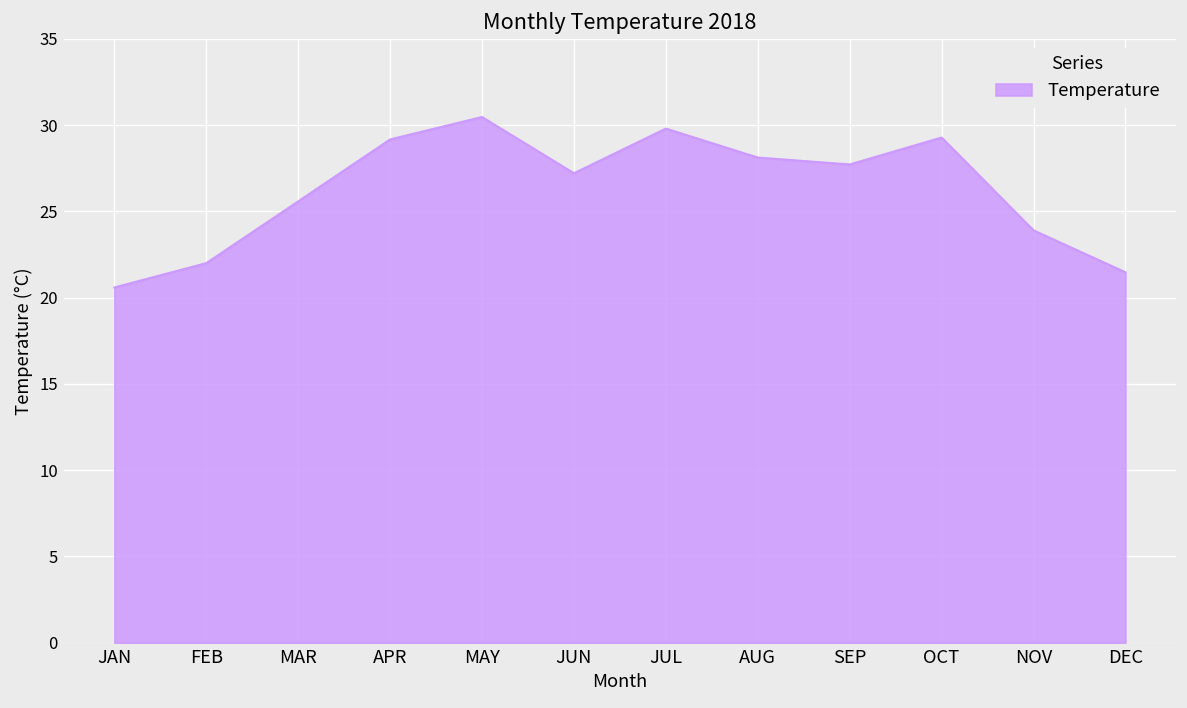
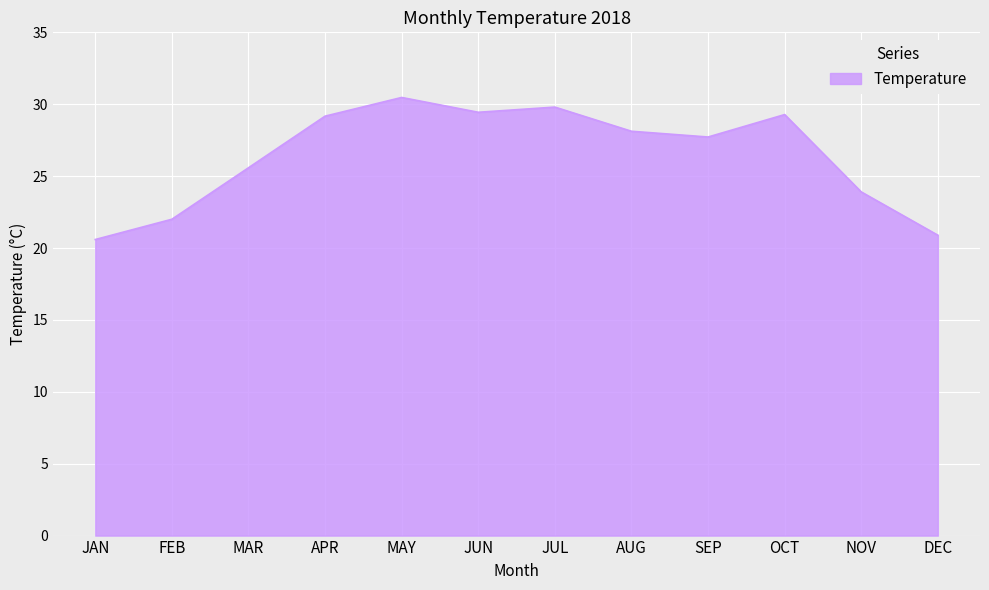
JUN: 27.2 -> 29.4
DEC: 21.5 -> 20.9
